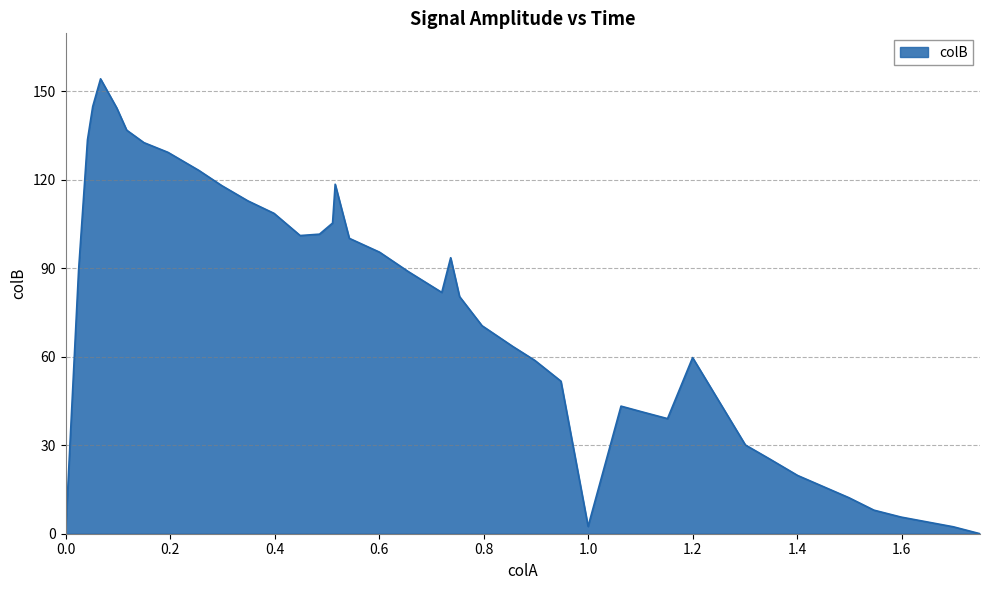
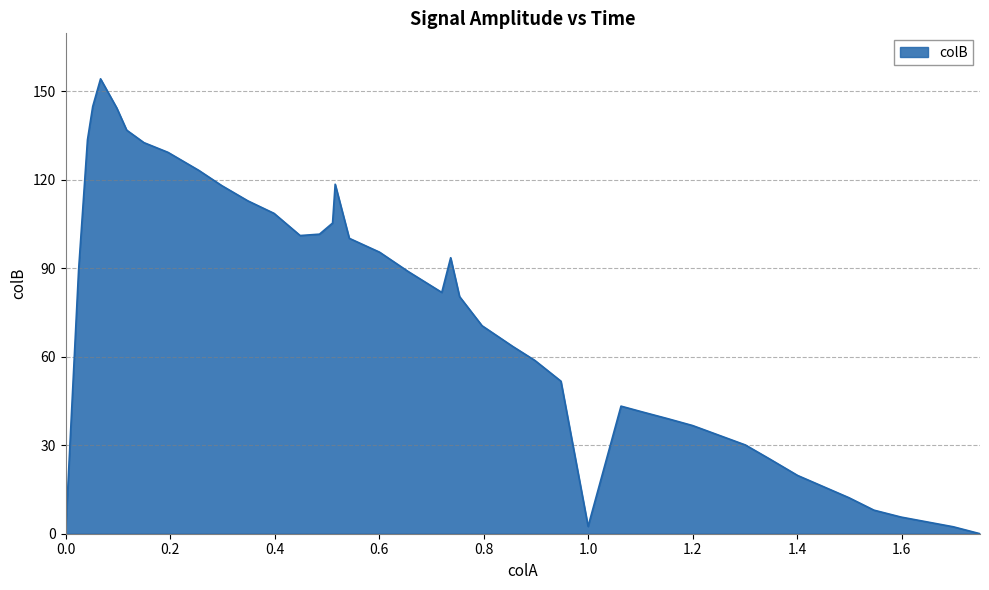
1.2: 60 -> 37
